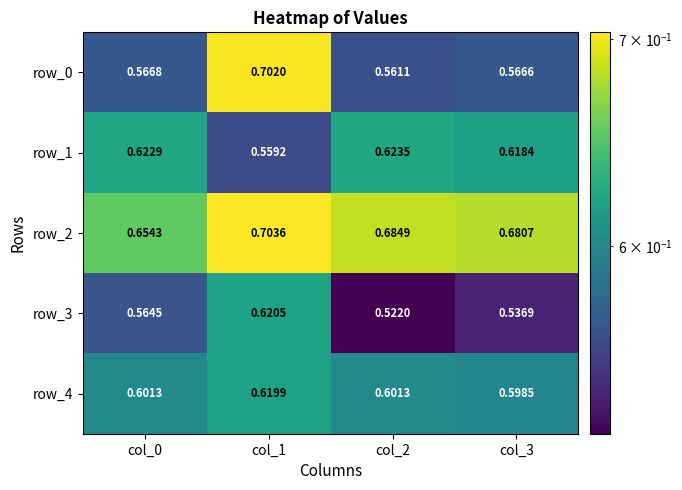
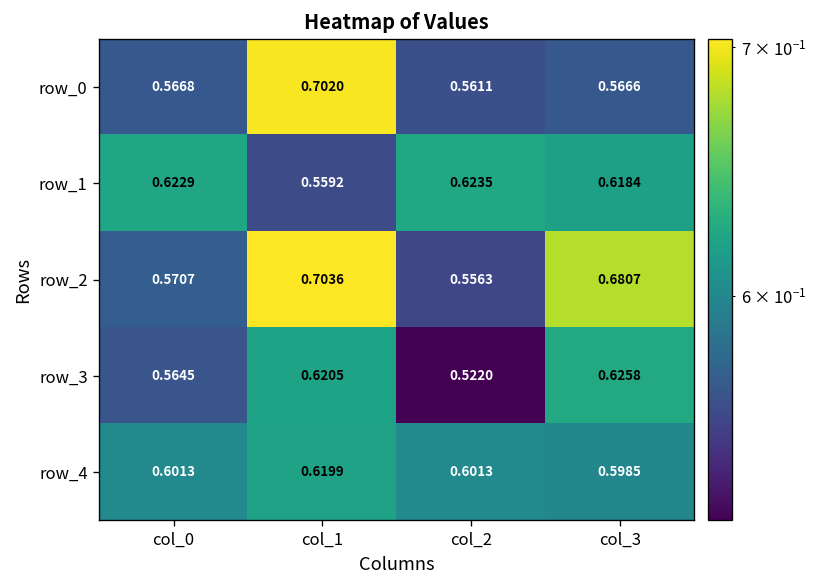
row_2, col_0: 0.6543 -> 0.5707
row_2, col_2: 0.6849 -> 0.5563
row_3, col_3: 0.5369 -> 0.6258
